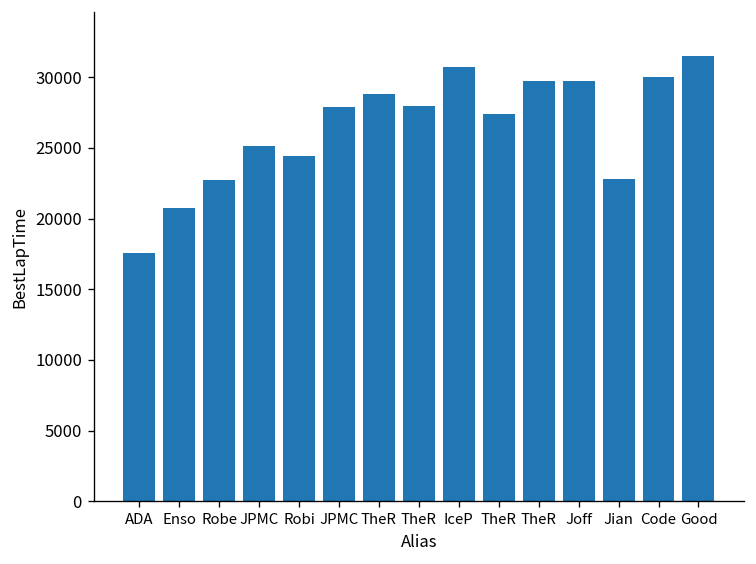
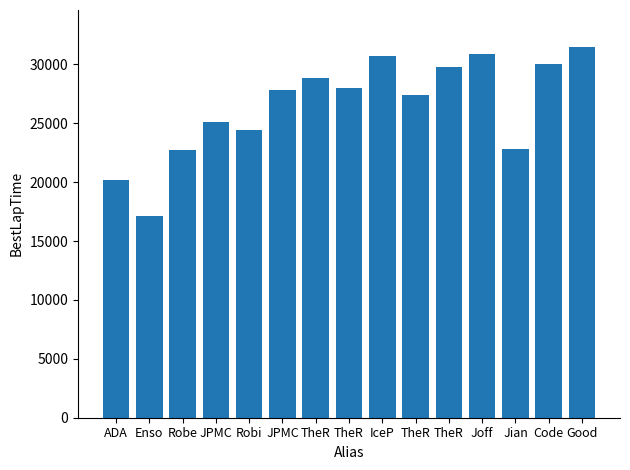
ADA: 17500 -> 20200
Enso: 20700 -> 17100
Joff: 29700 -> 30800
